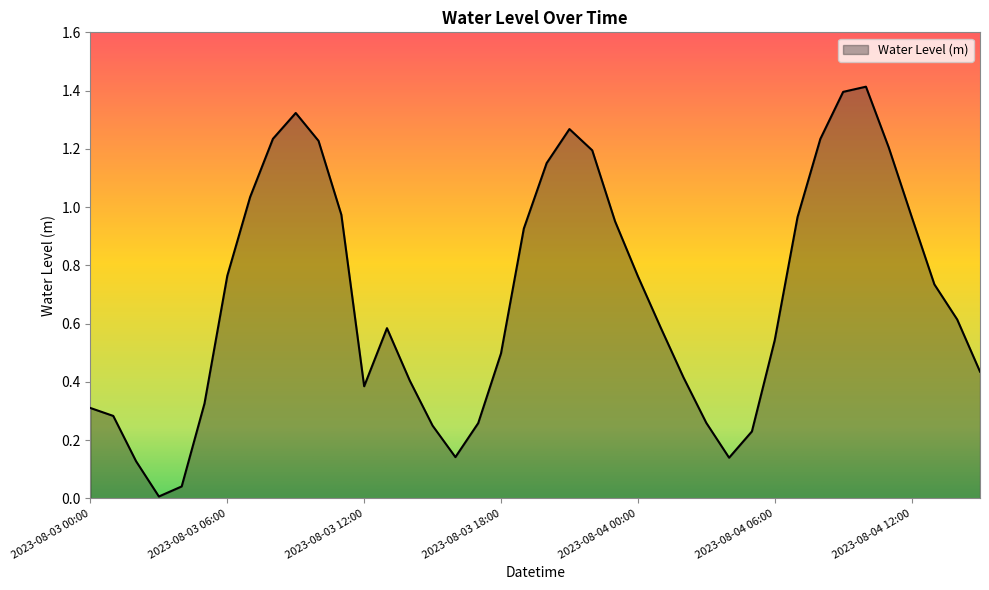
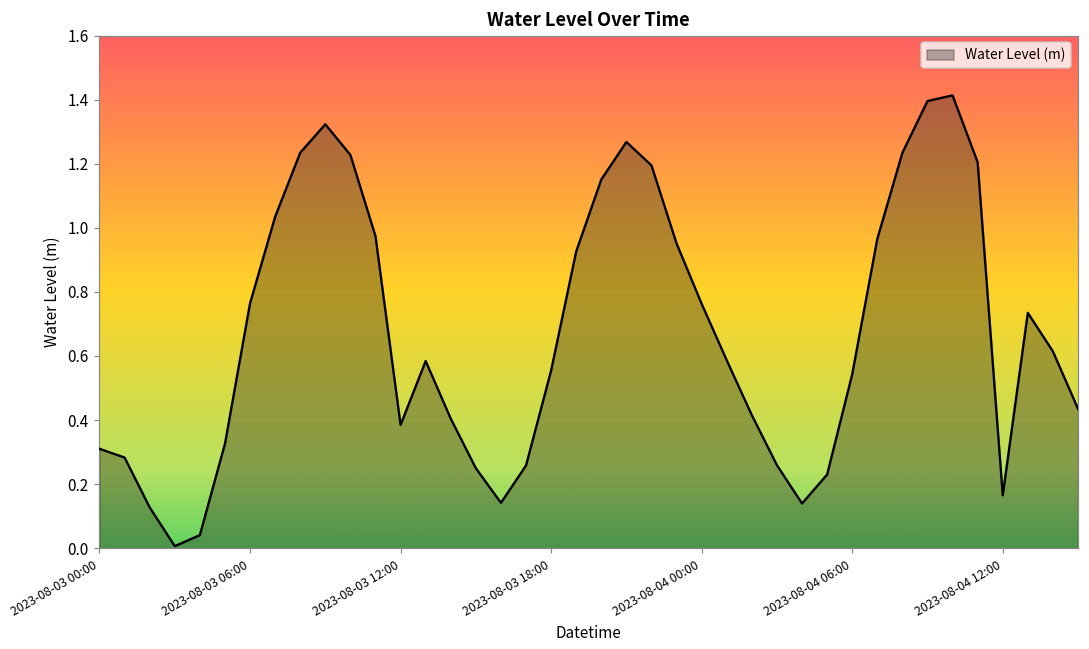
2023-08-03 18:00: 0.50 -> 0.55
2023-08-04 12:00: 0.97 -> 0.17
